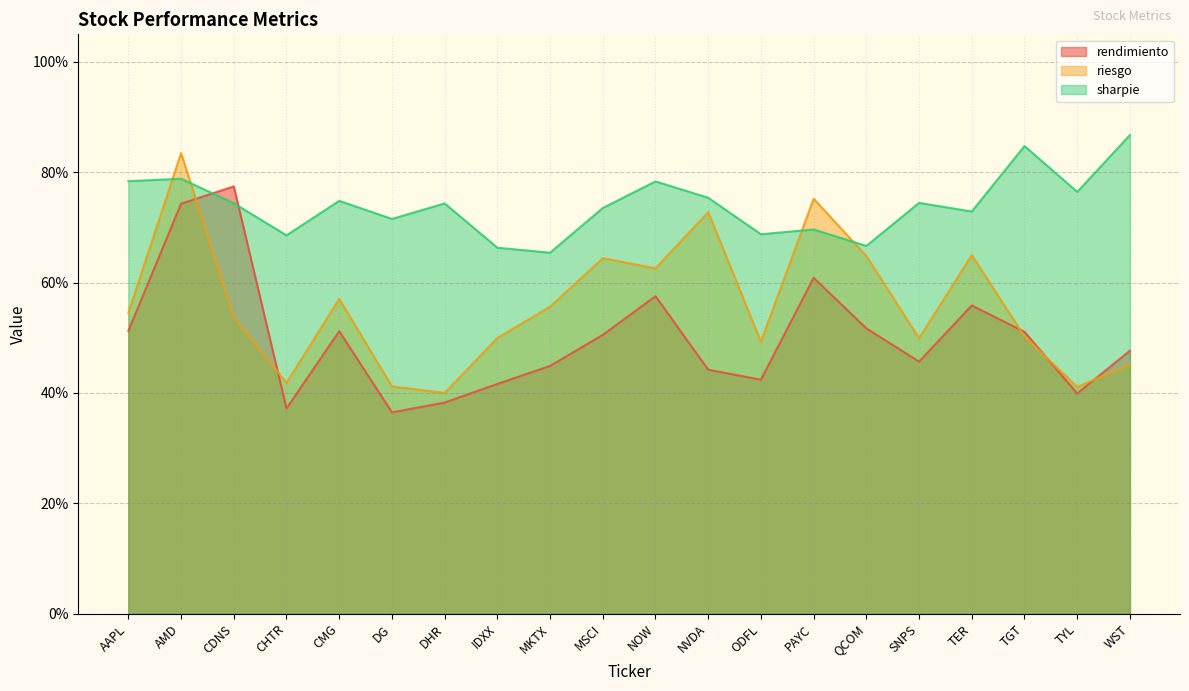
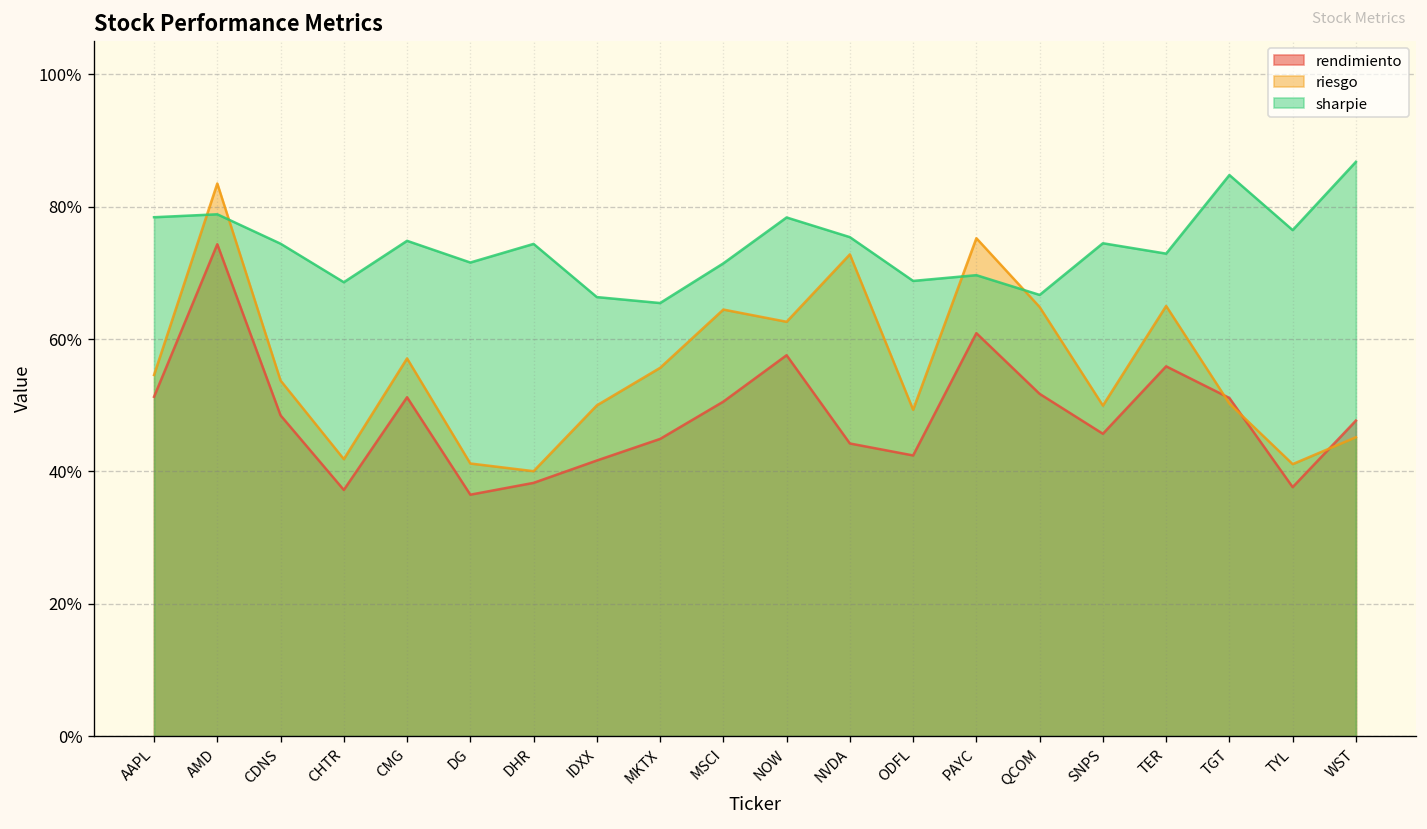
rendimiento, CDNS: 77% -> 48%
sharpie, MSCI: 74% -> 71%
rendimiento, TYL: 40% -> 38%
